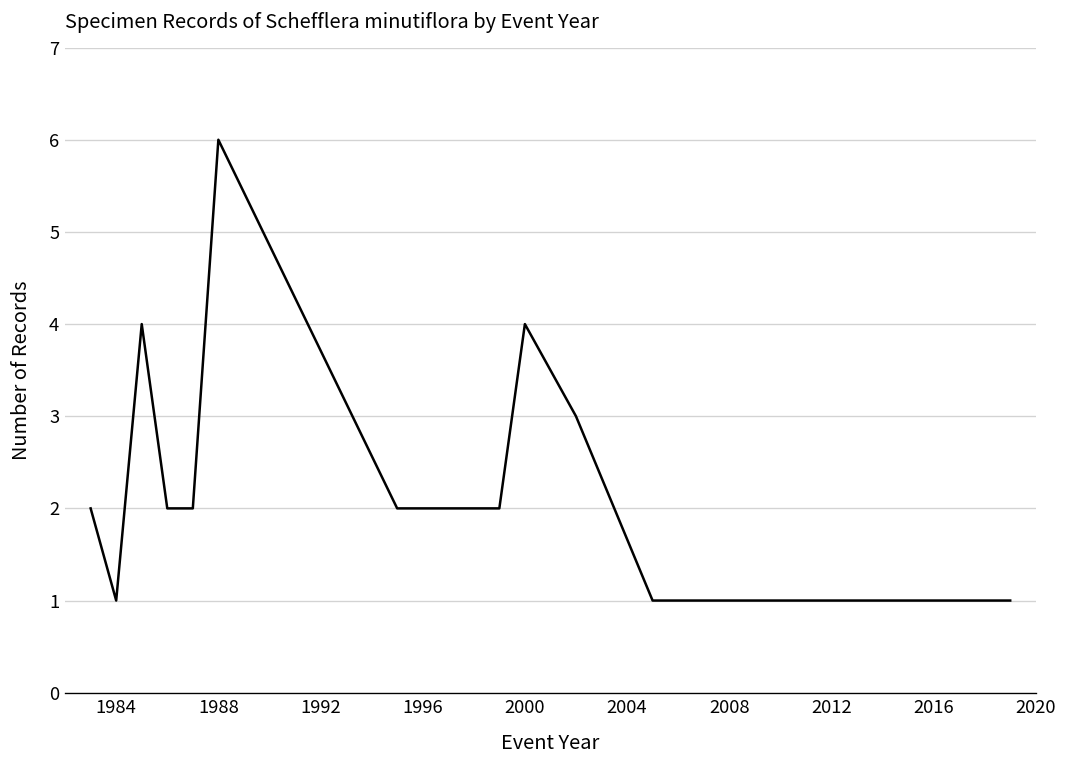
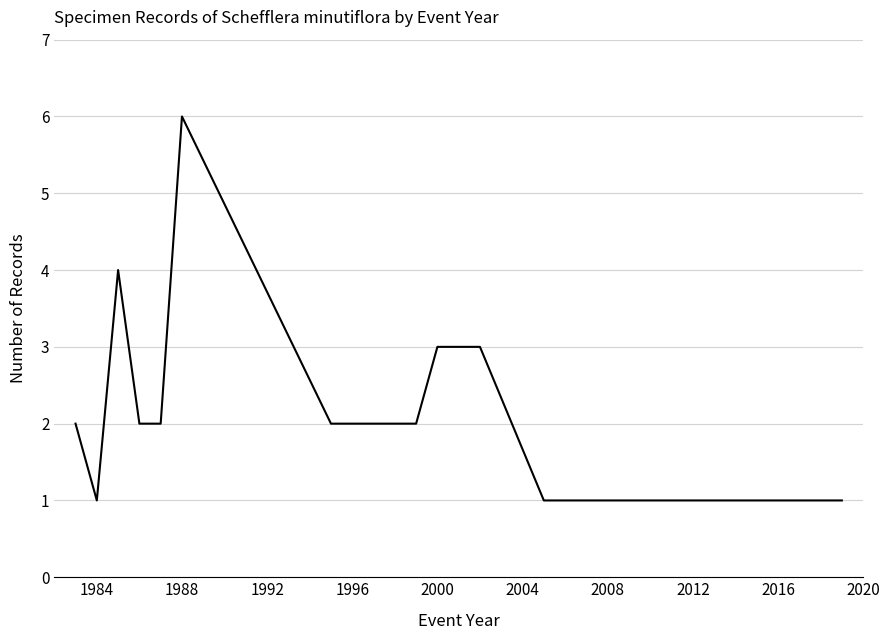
2000: 4 -> 3
